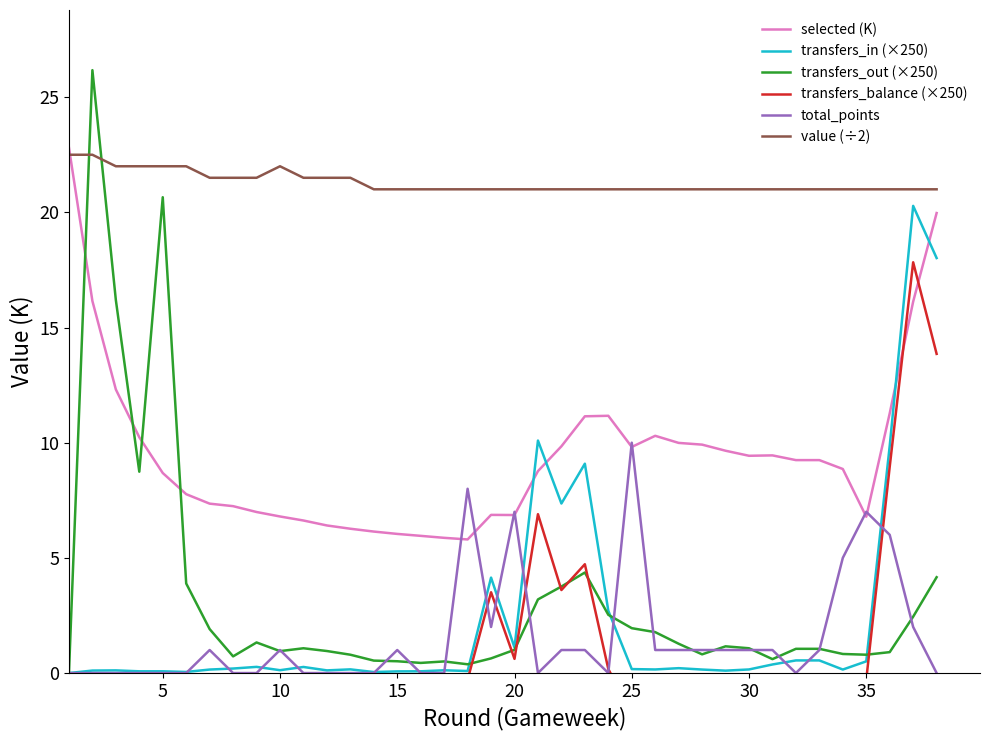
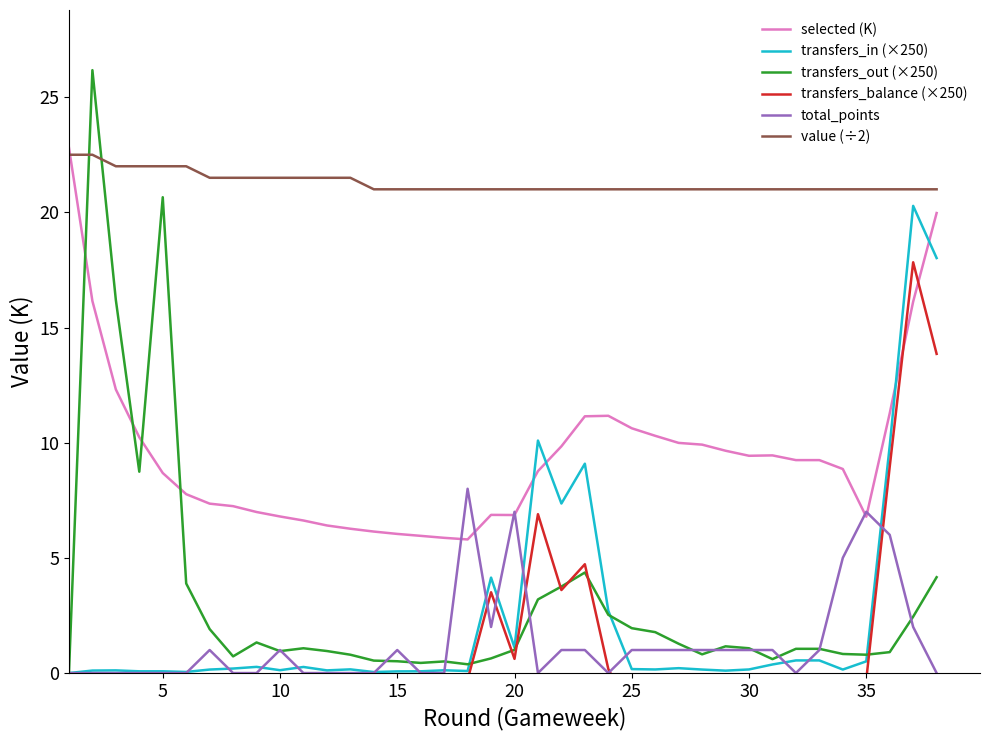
value (÷2), 10: 22.0 -> 21.5
selected (K), 25: 9.8 -> 10.6
total_points, 25: 10 -> 1
